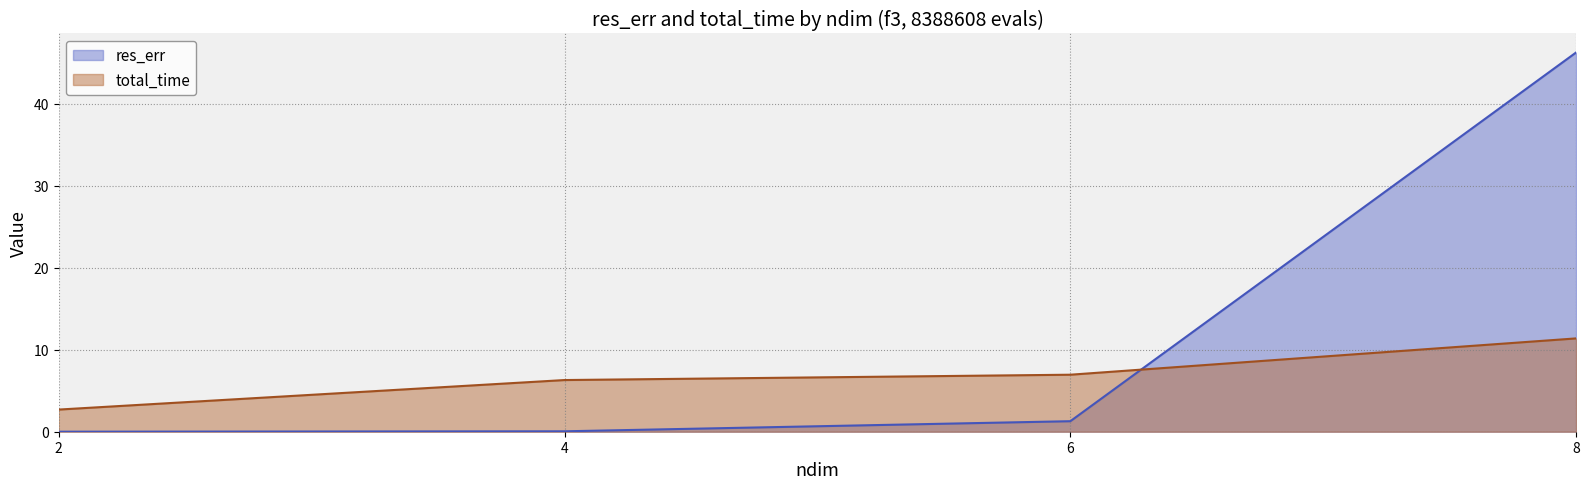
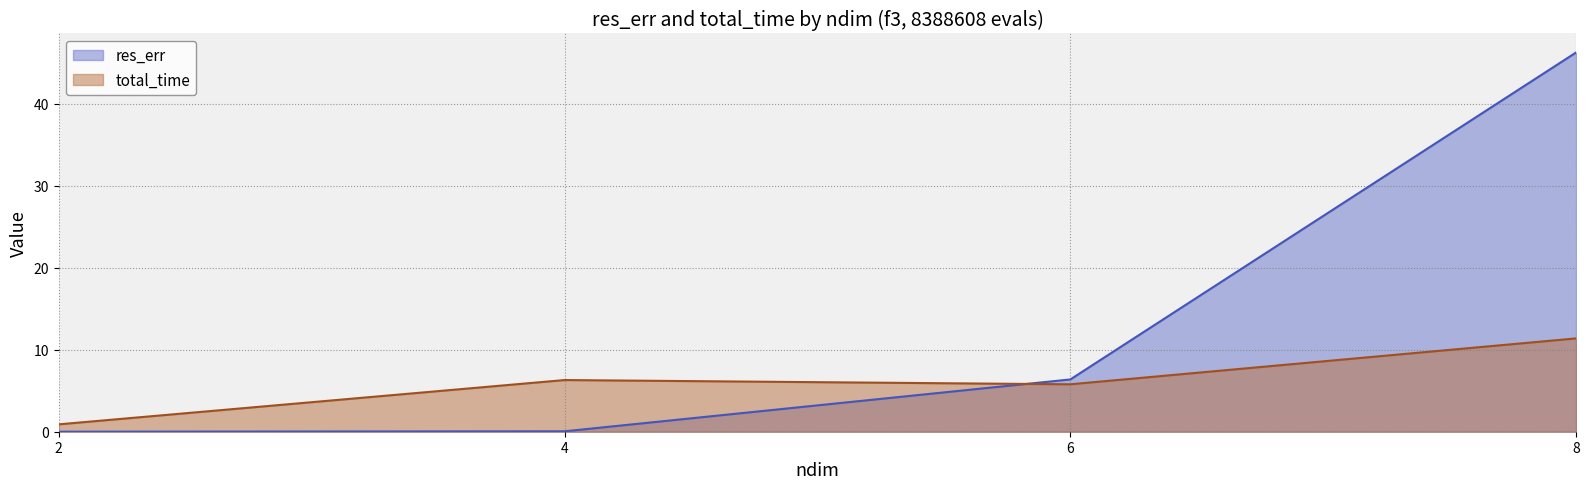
total_time, 2: 3 -> 1
res_err, 6: 1 -> 6
total_time, 6: 7 -> 6
